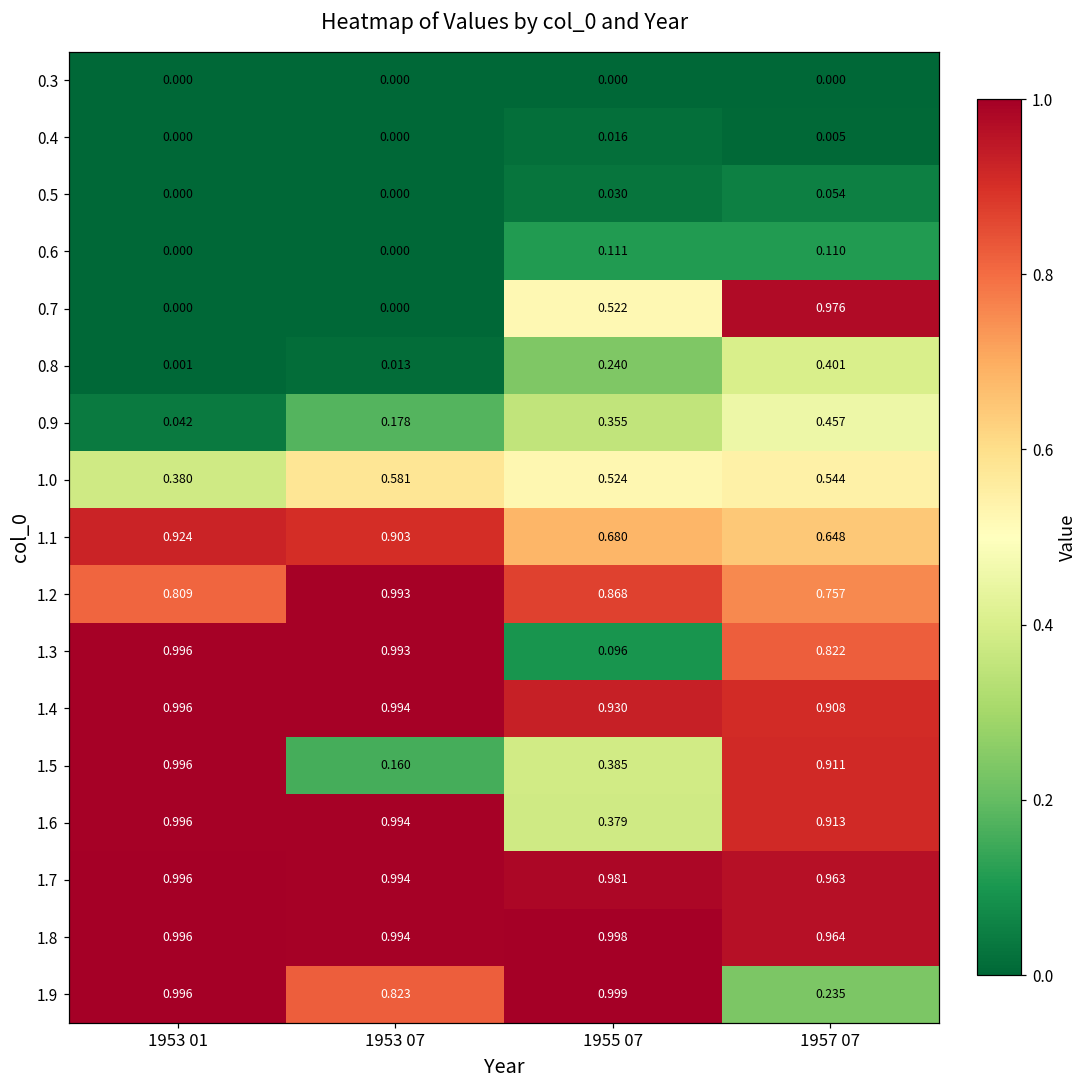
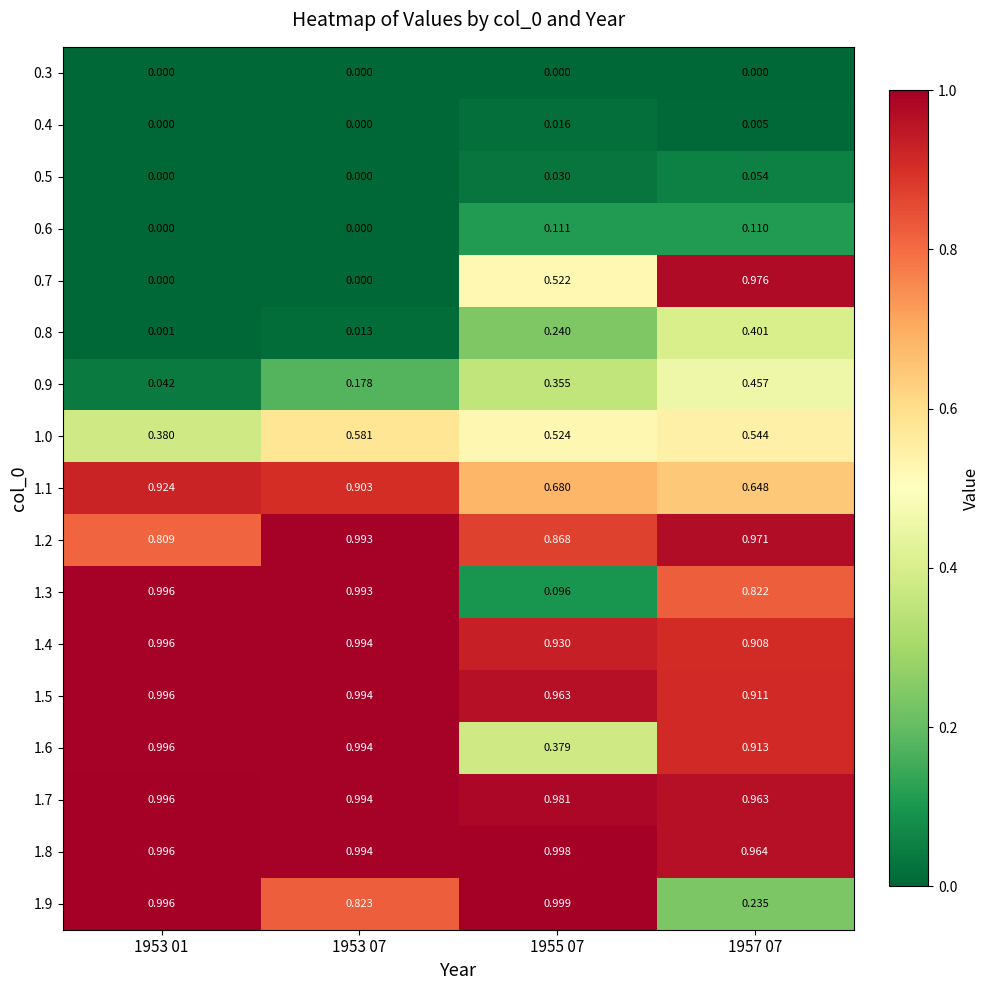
1.2, 1957 07: 0.757 -> 0.971
1.5, 1953 07: 0.160 -> 0.994
1.5, 1955 07: 0.385 -> 0.963
